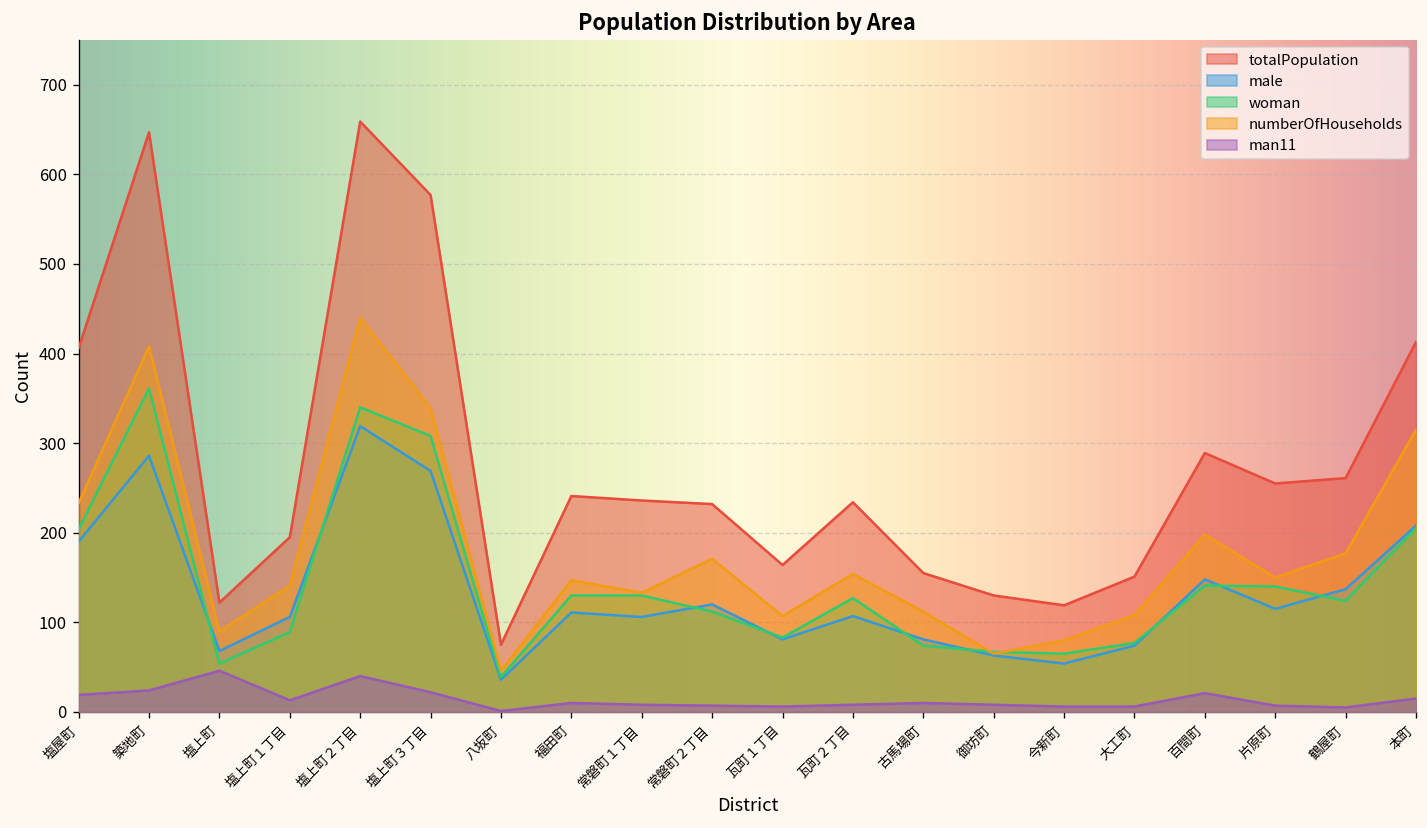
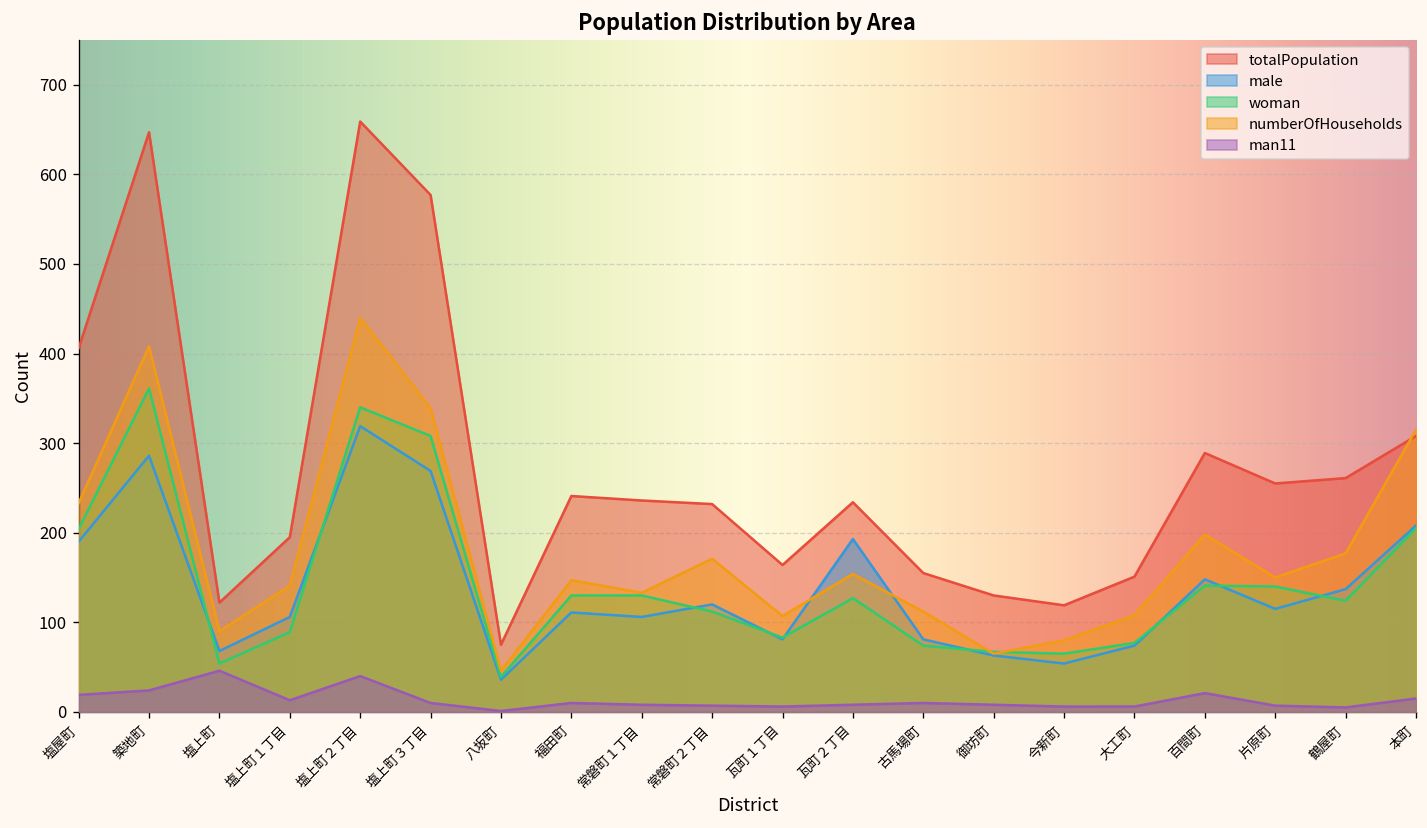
man11, 塩上町３丁目: 20 -> 10
male, 瓦町２丁目: 110 -> 190
totalPopulation, 本町: 410 -> 310
